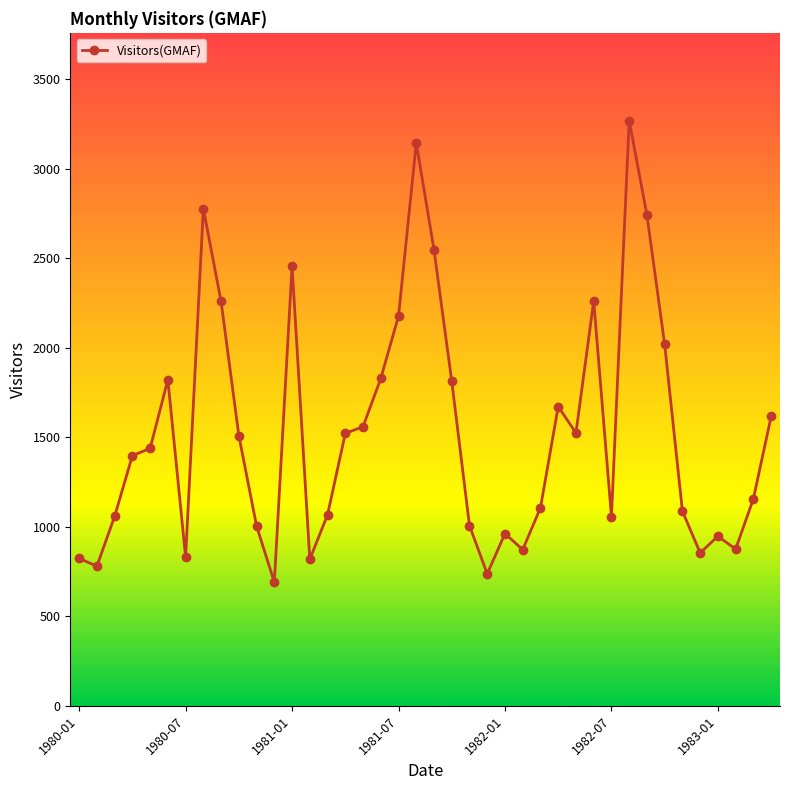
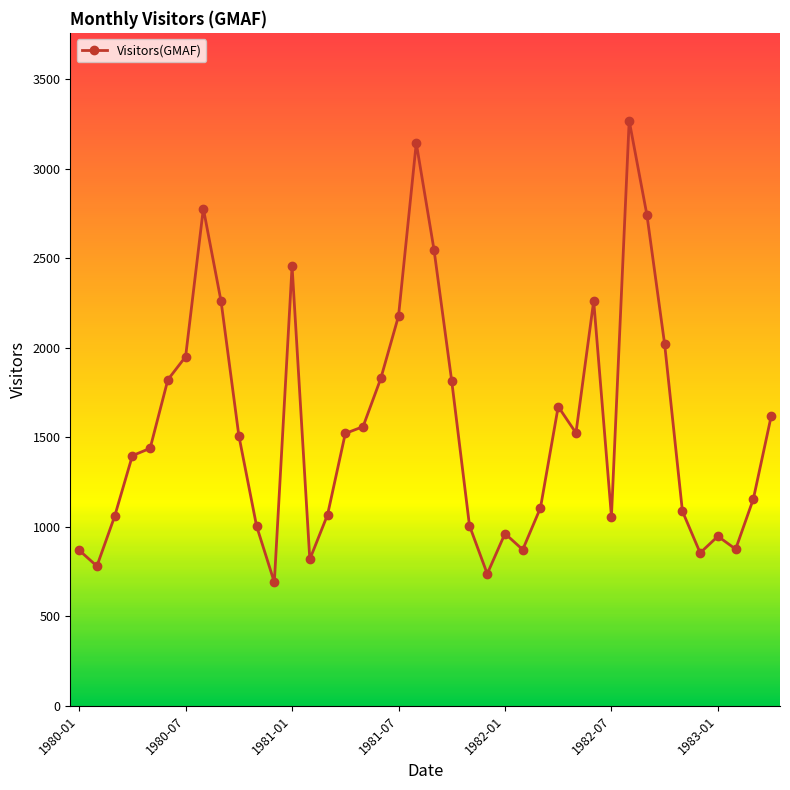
1980-01: 820 -> 870
1980-07: 830 -> 1950
